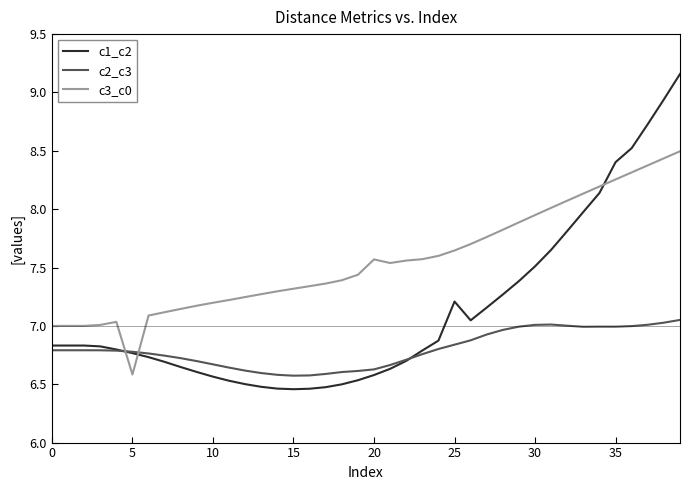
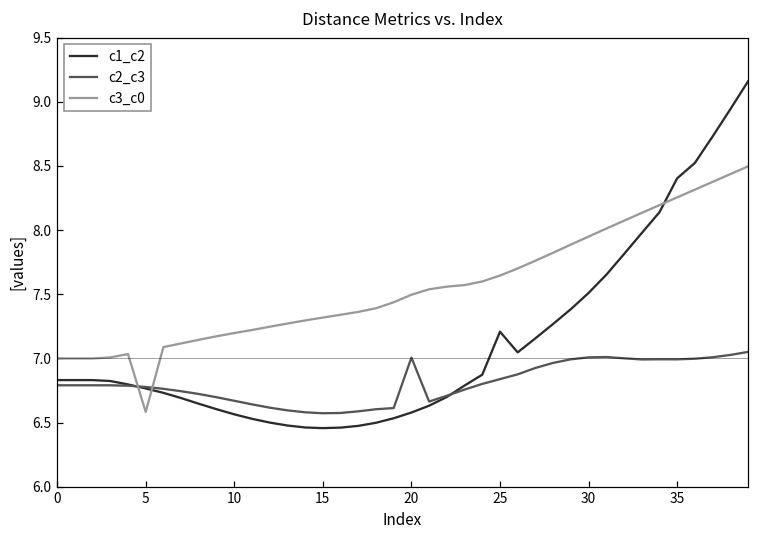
c2_c3, 20: 6.63 -> 7.01
c3_c0, 20: 7.57 -> 7.50
